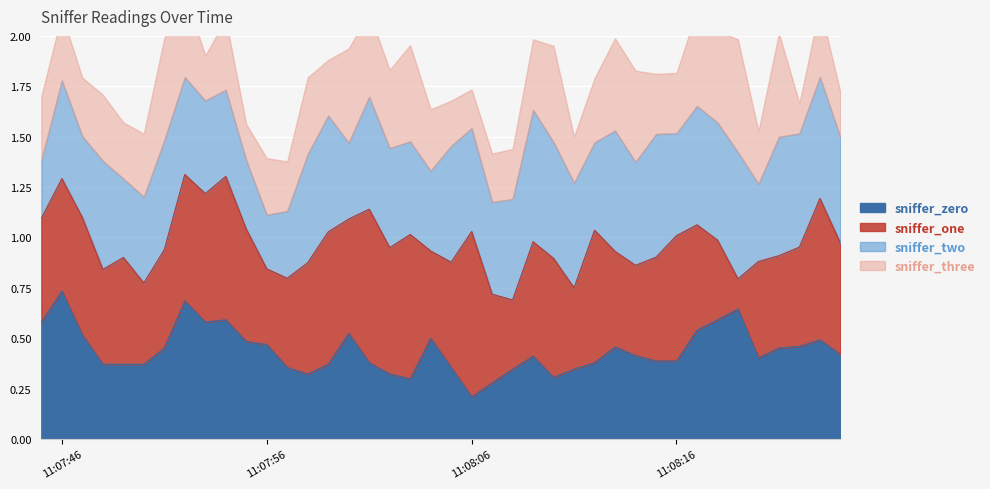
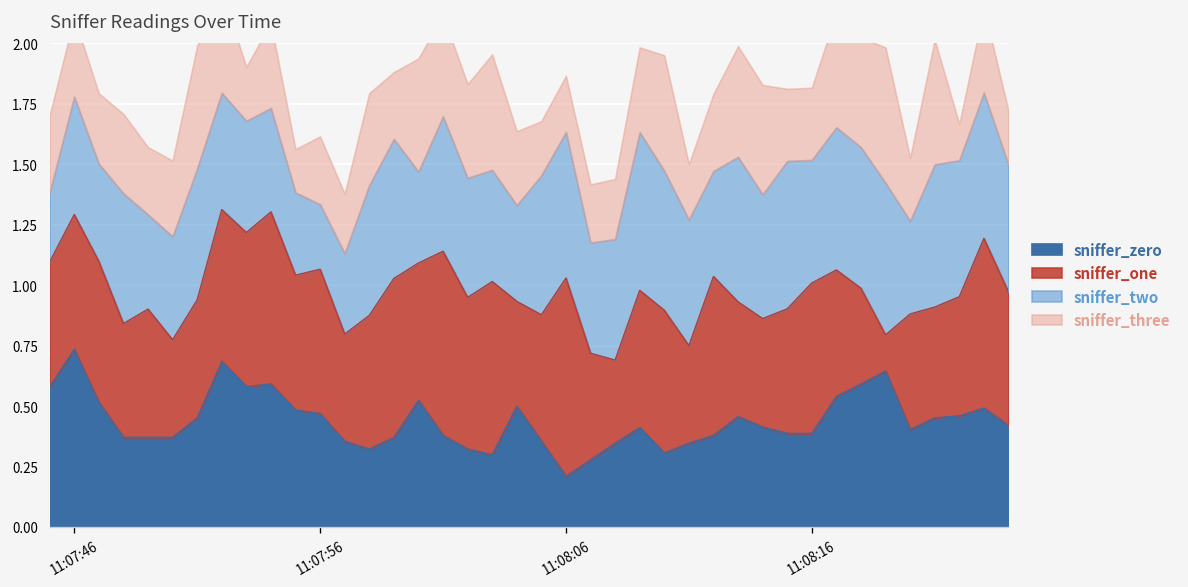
sniffer_one, 11:07:56: 0.38 -> 0.60
sniffer_two, 11:08:06: 0.51 -> 0.60
sniffer_three, 11:08:06: 0.19 -> 0.23
